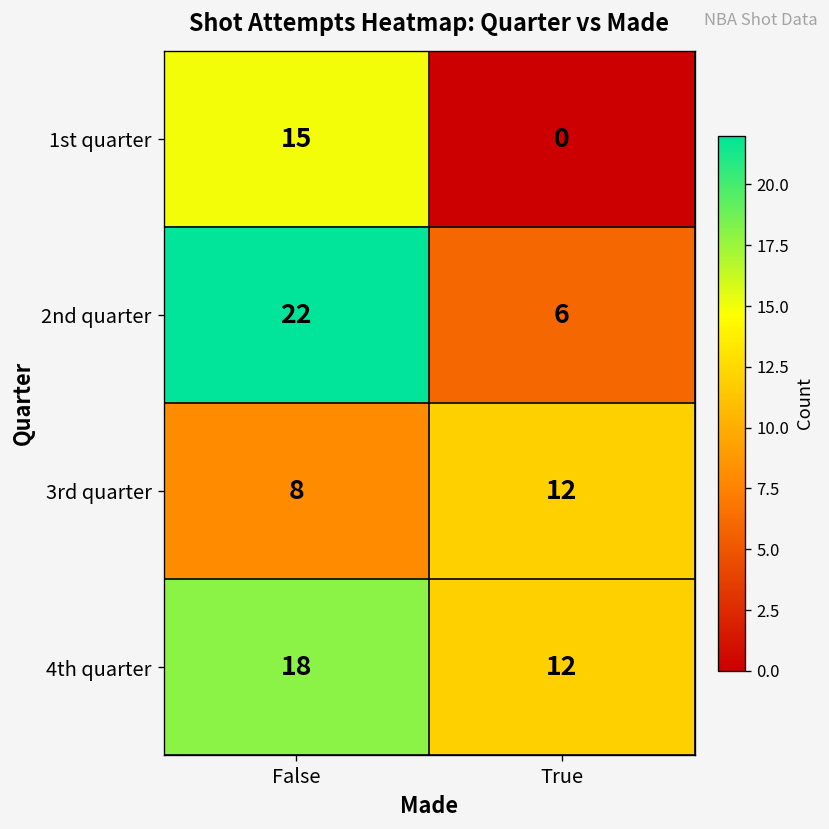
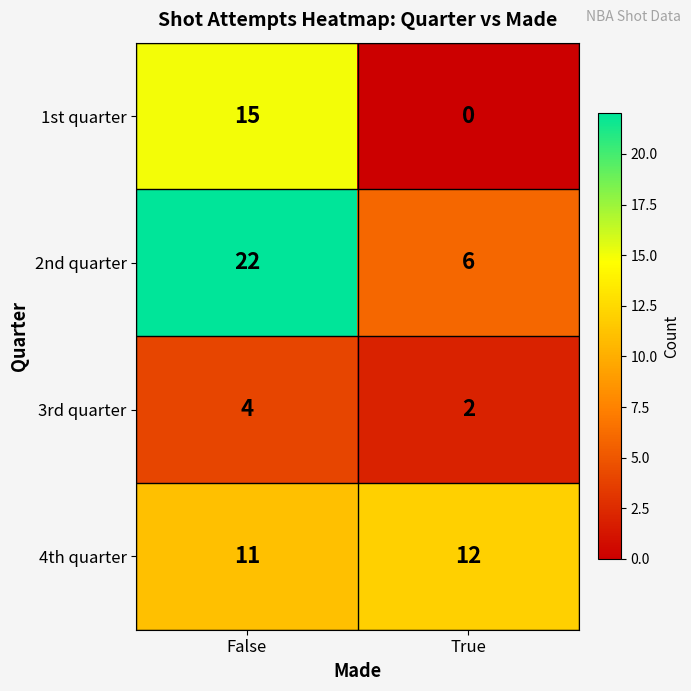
3rd quarter, False: 8 -> 4
3rd quarter, True: 12 -> 2
4th quarter, False: 18 -> 11
